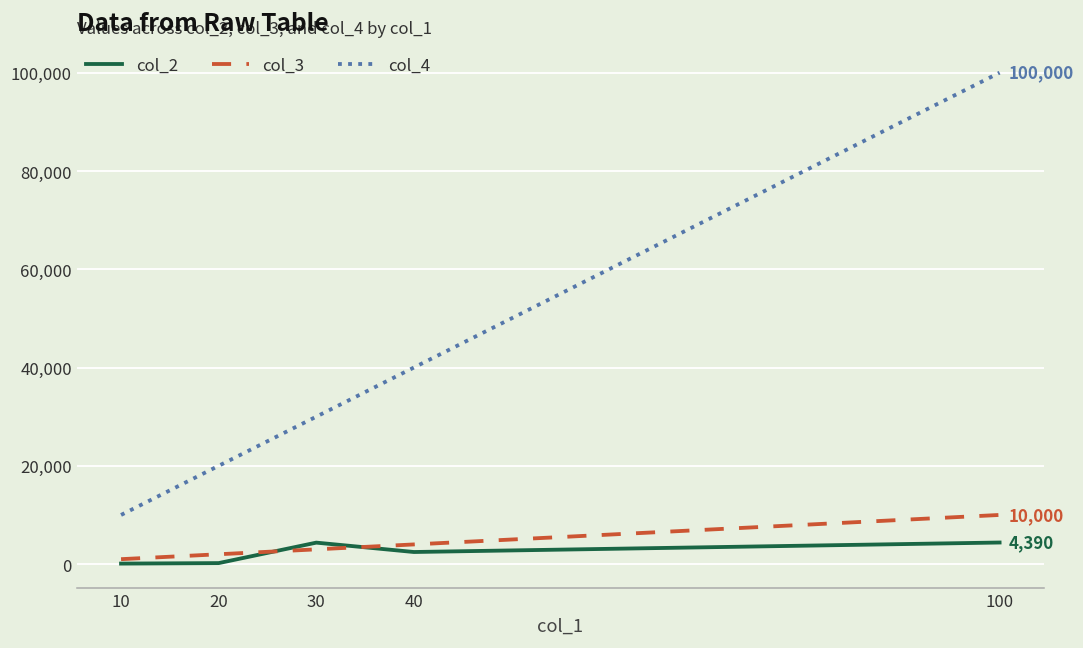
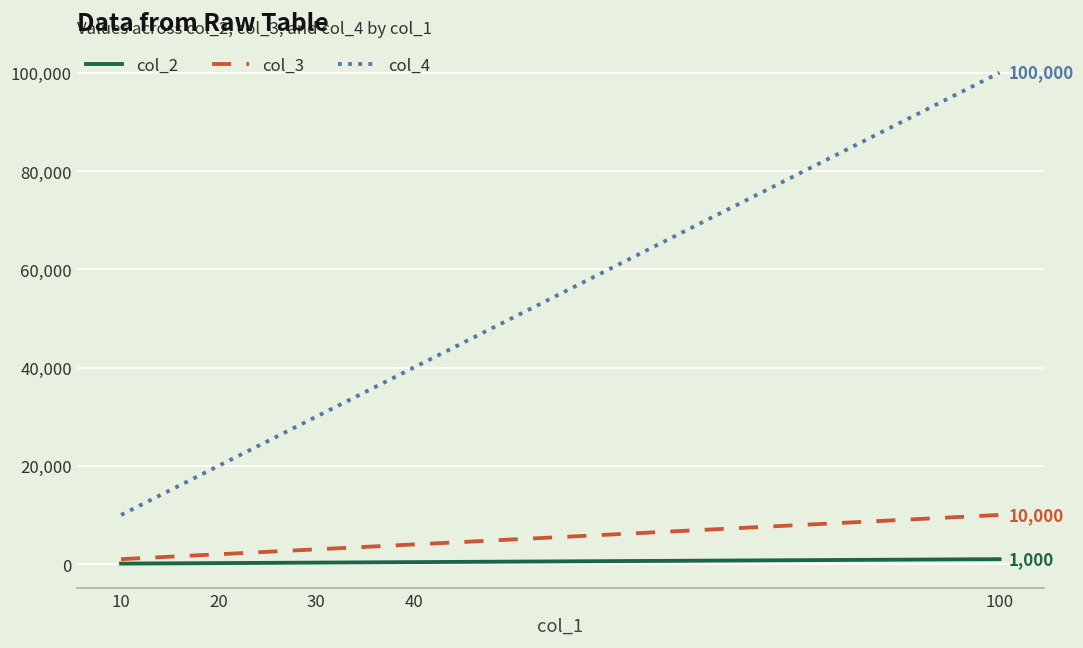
col_2, 30: 4,000 -> 0
col_2, 40: 2,000 -> 0
col_2, 100: 4,390 -> 1,000
